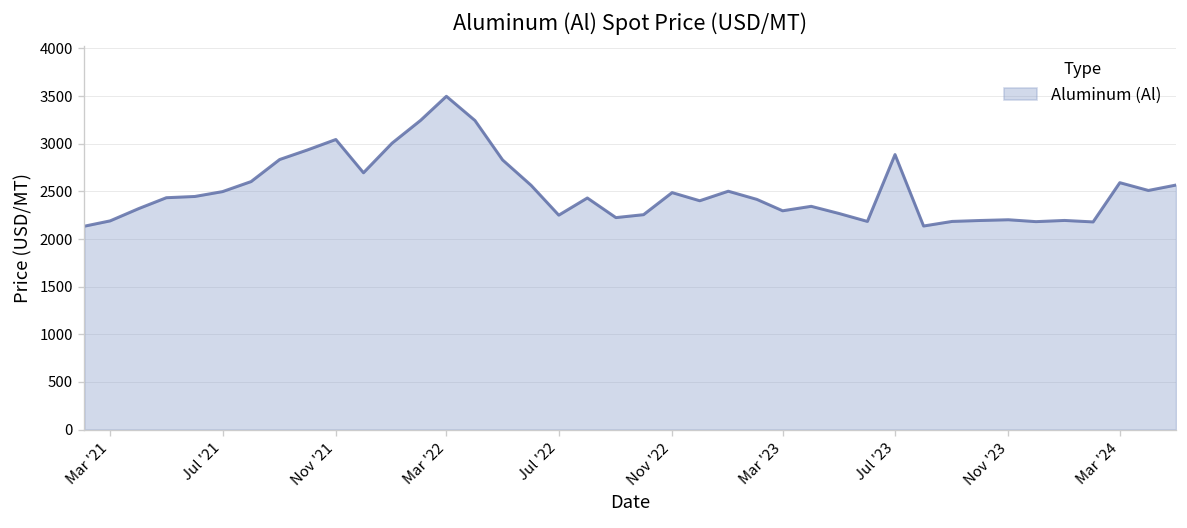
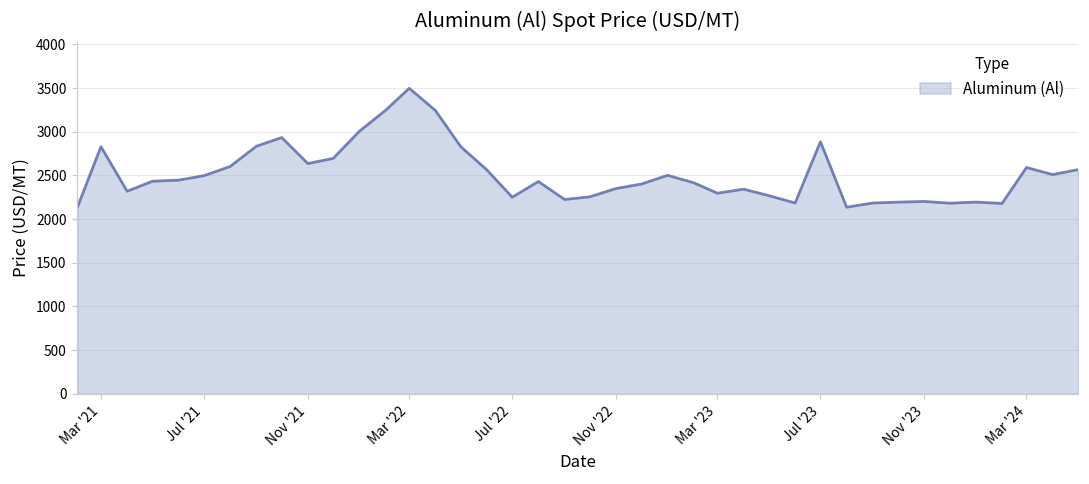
Mar '21: 2200 -> 2800
Nov '21: 3000 -> 2600
Nov '22: 2500 -> 2400
